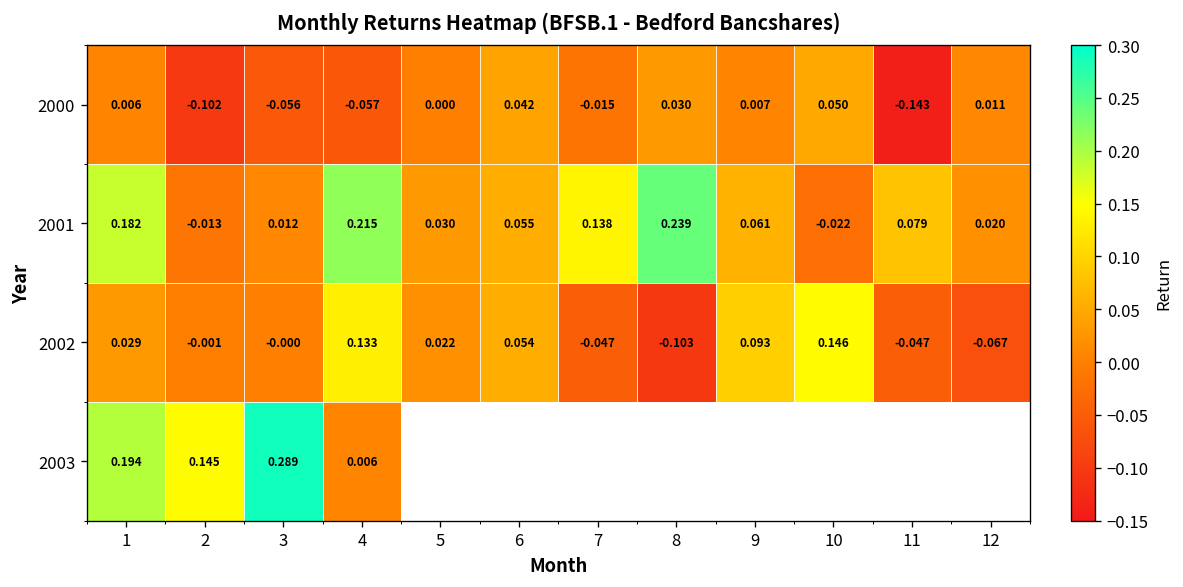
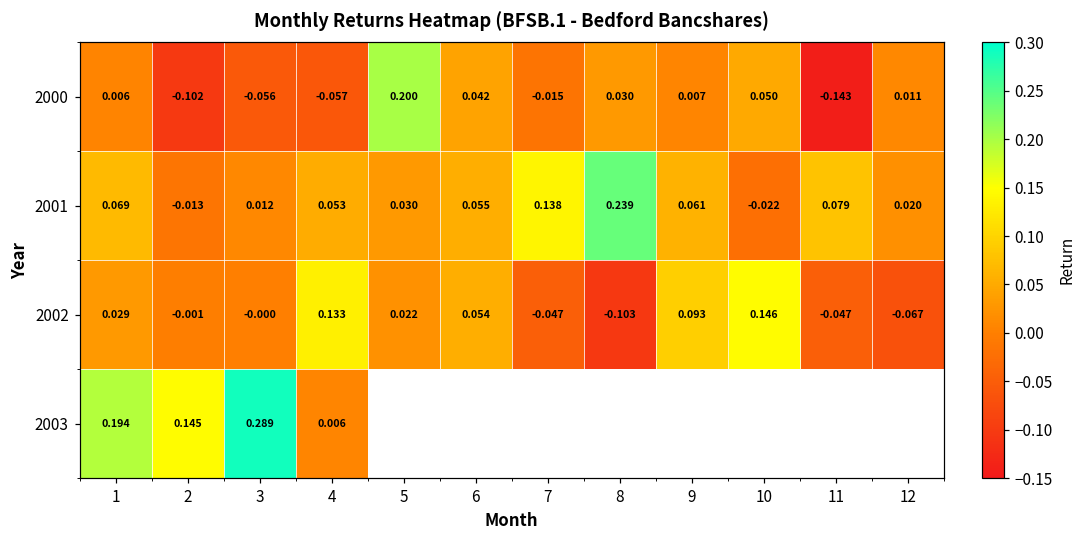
2000, 5: 0.000 -> 0.200
2001, 1: 0.182 -> 0.069
2001, 4: 0.215 -> 0.053
